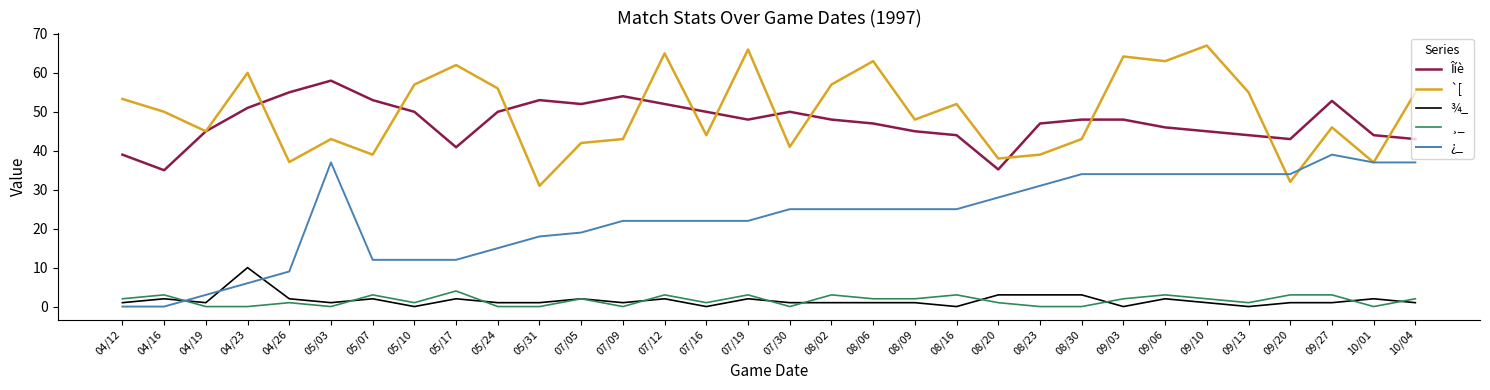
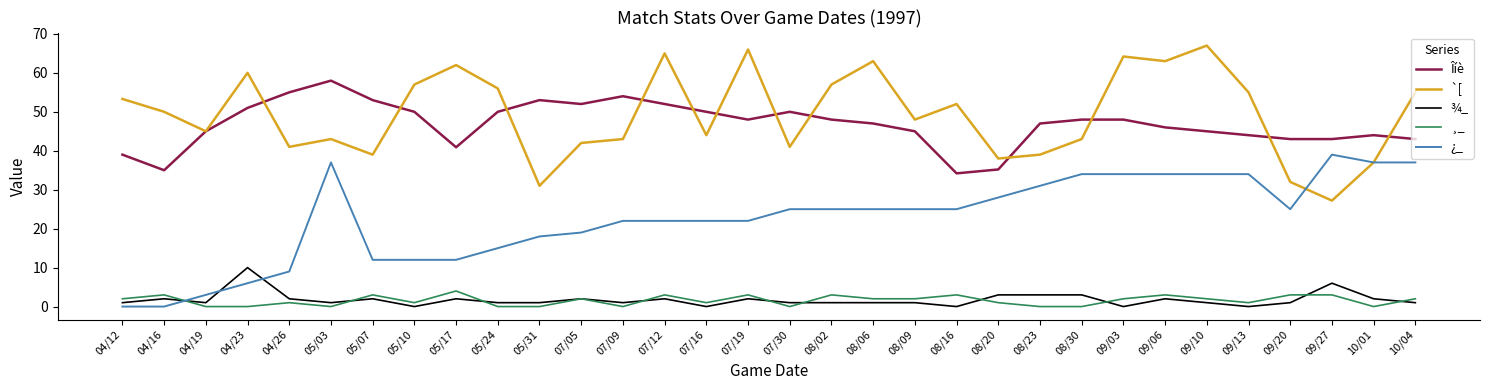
`[, 04/26: 37 -> 41
Îíè, 08/16: 44 -> 34
¿_, 09/20: 34 -> 25
Îíè, 09/27: 53 -> 43
`[, 09/27: 46 -> 27
¾_, 09/27: 1 -> 6
